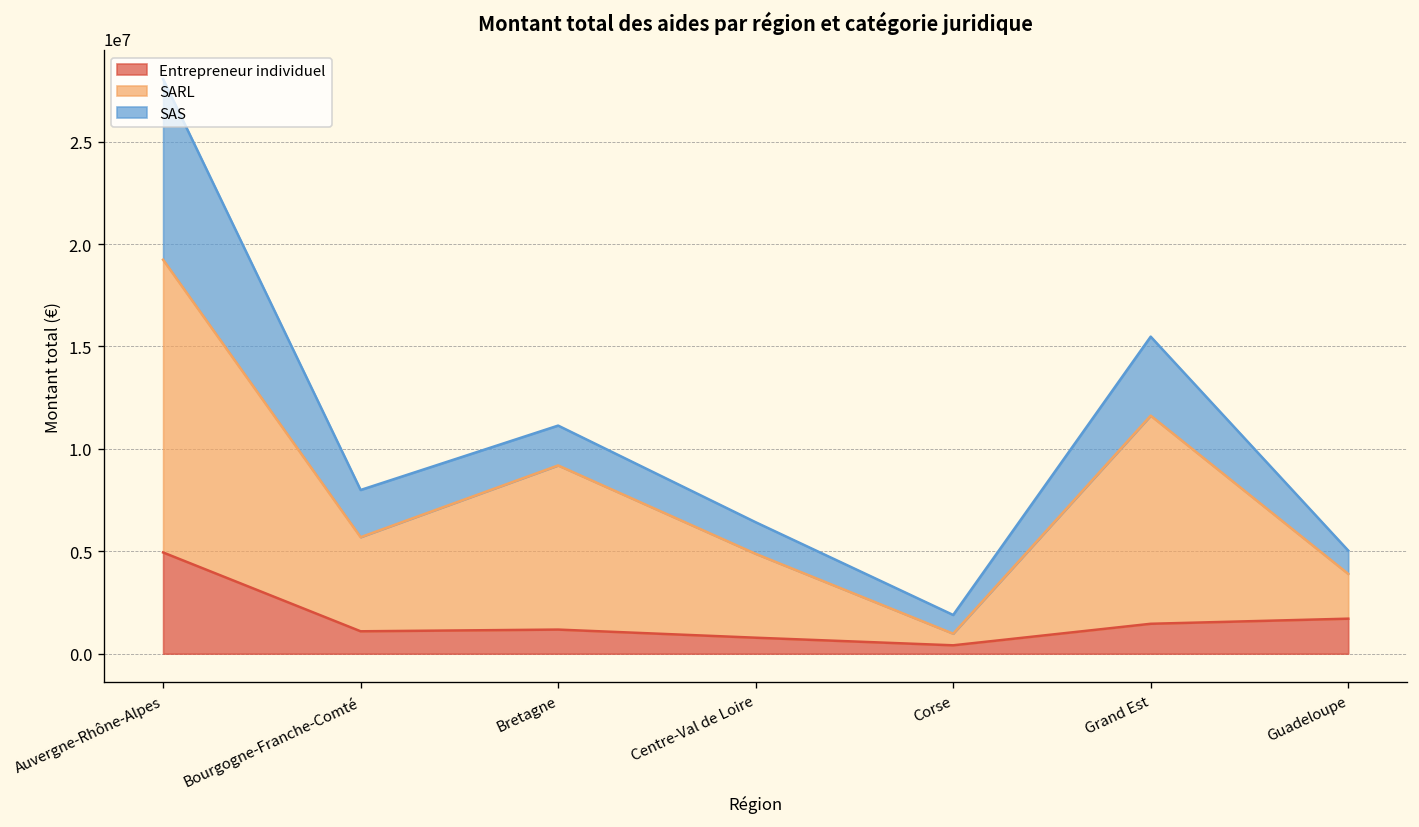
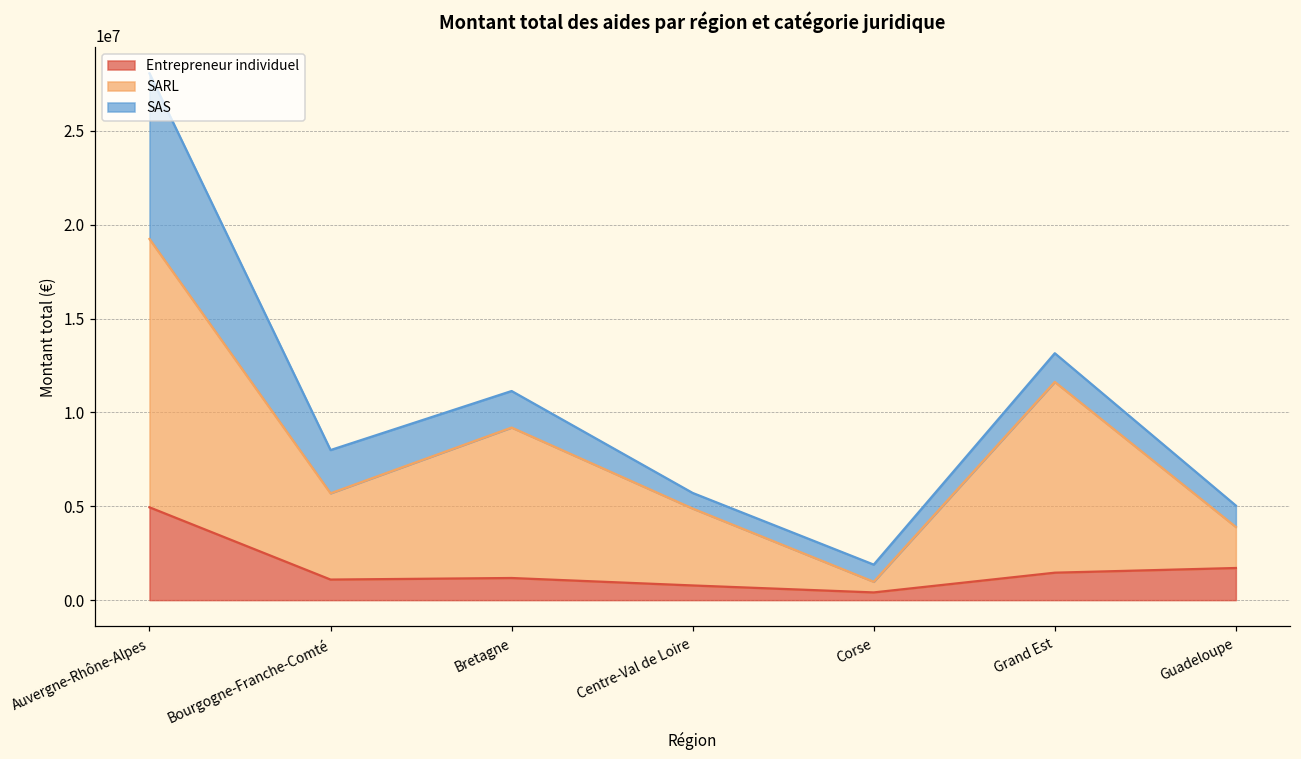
SAS, Centre-Val de Loire: 1500000 -> 800000
SAS, Grand Est: 3900000 -> 1500000
